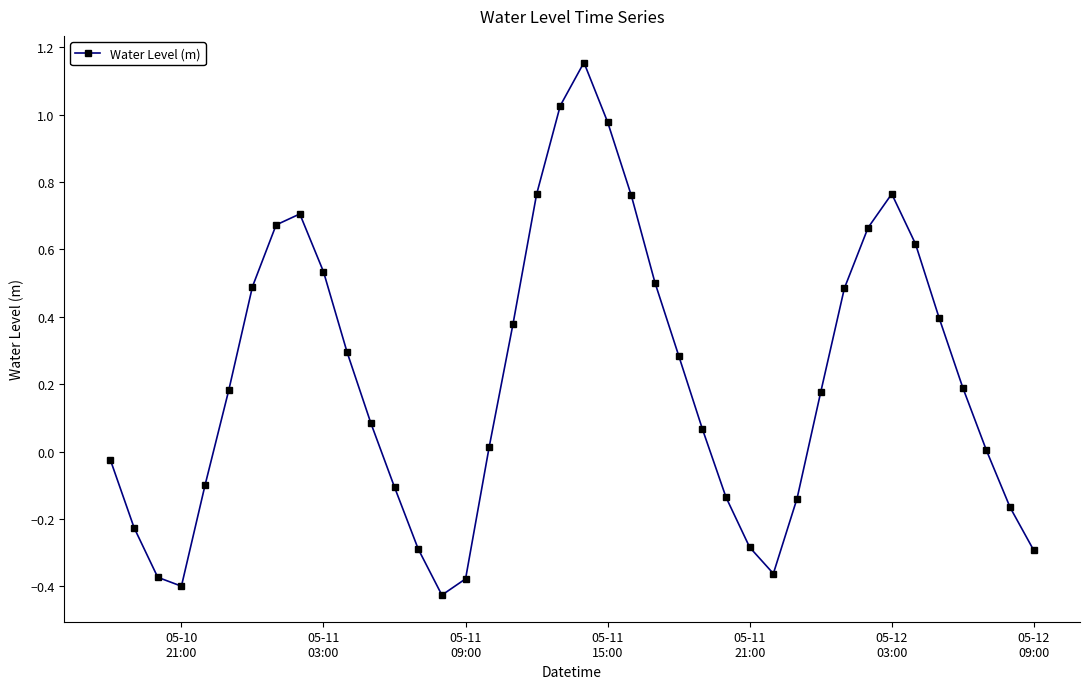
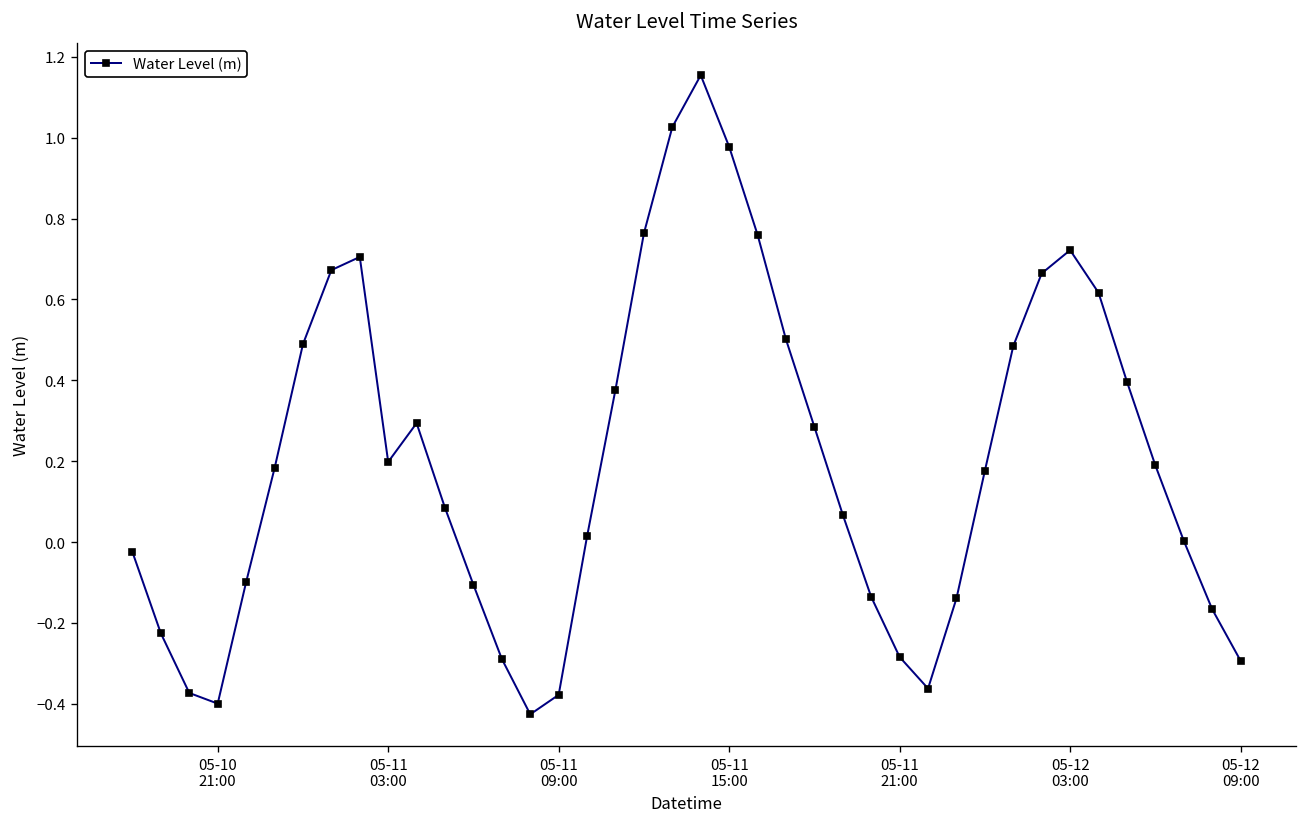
05-11 03:00: 0.53 -> 0.20
05-12 03:00: 0.76 -> 0.72
